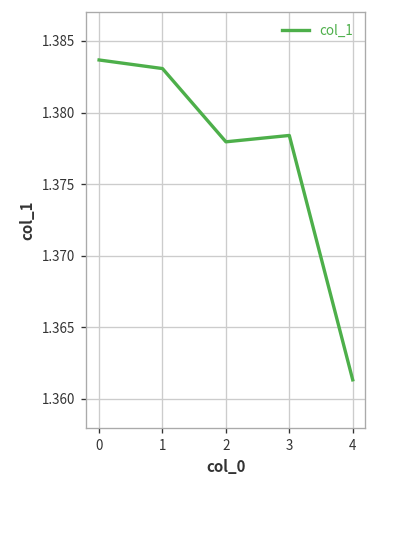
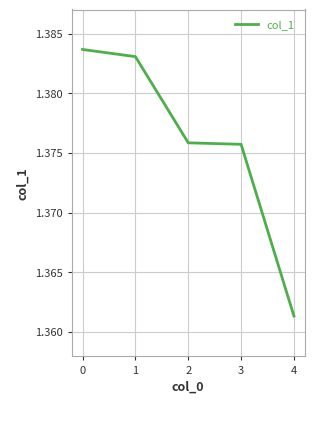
2: 1.3780 -> 1.3759
3: 1.3784 -> 1.3757
